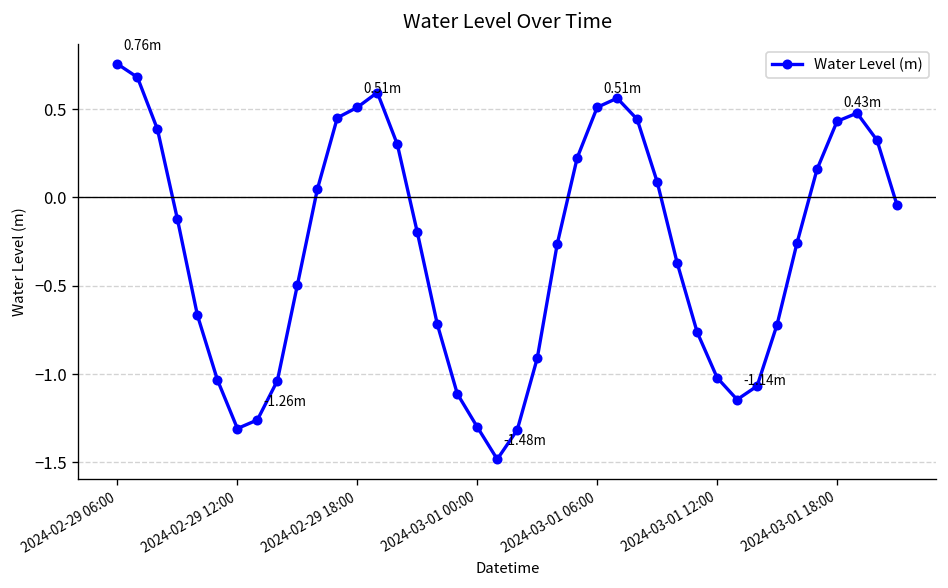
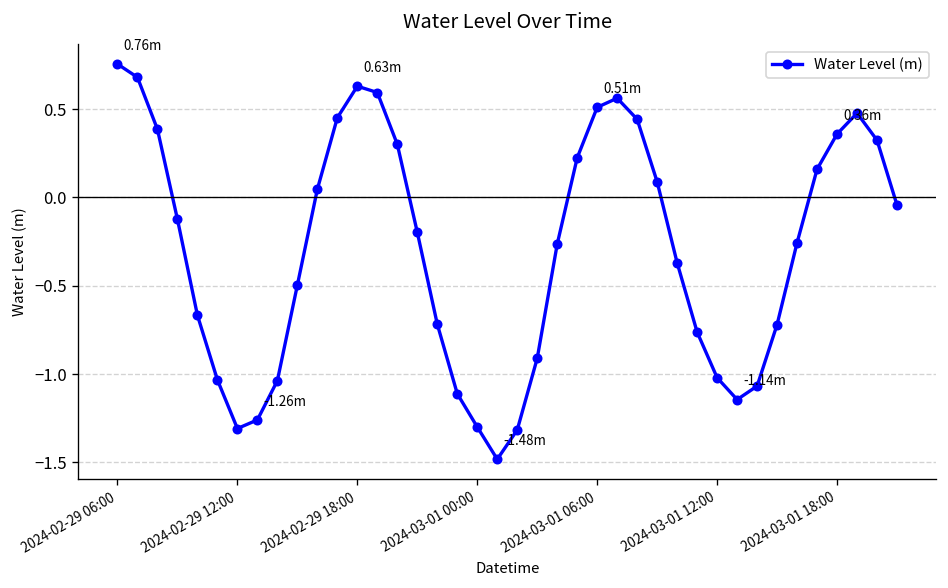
2024-02-29 18:00: 0.51m -> 0.63m
2024-03-01 18:00: 0.43m -> 0.36m
